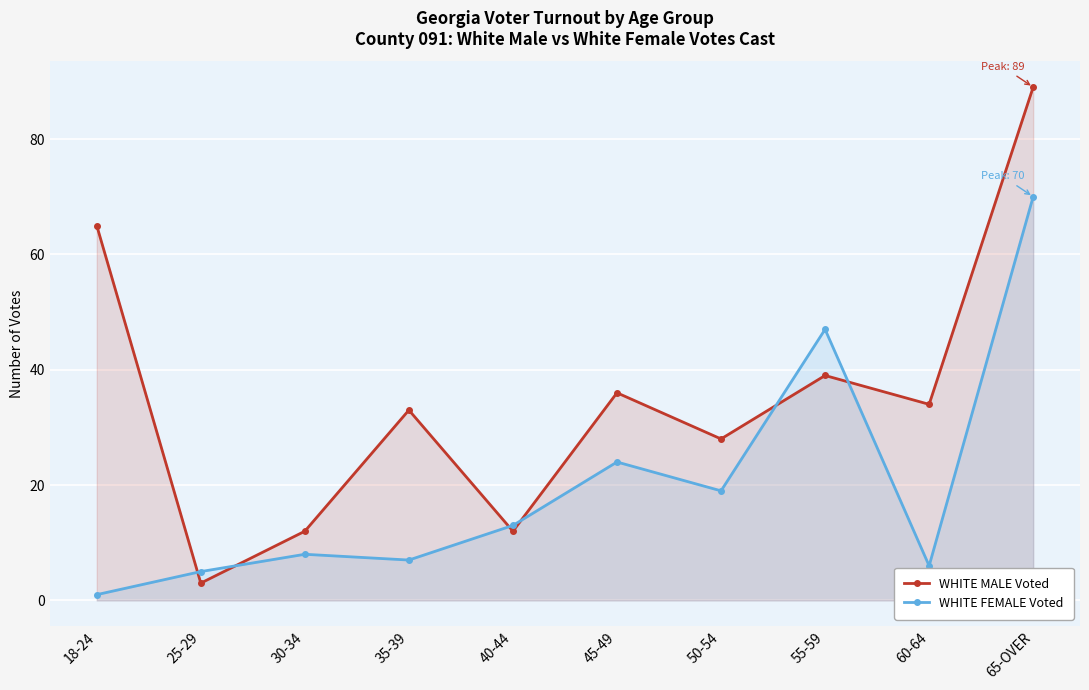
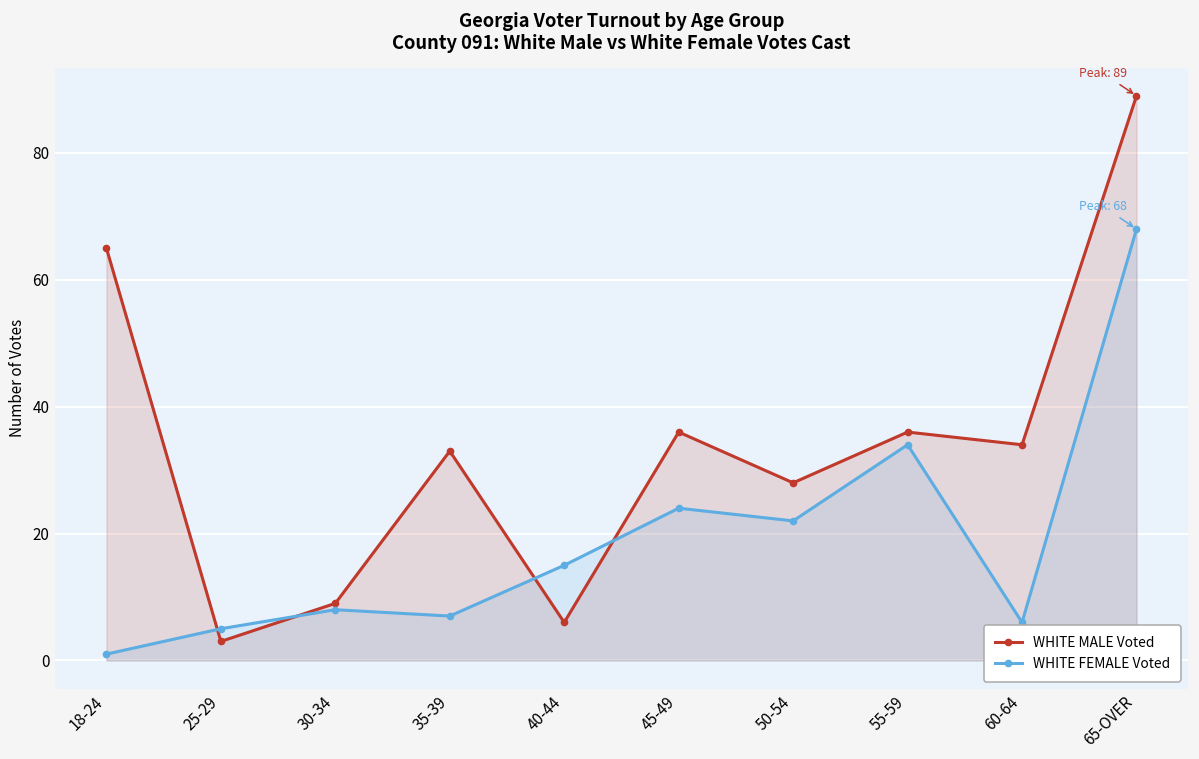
WHITE MALE Voted, 30-34: 12 -> 9
WHITE MALE Voted, 40-44: 12 -> 6
WHITE FEMALE Voted, 40-44: 13 -> 15
WHITE FEMALE Voted, 50-54: 19 -> 22
WHITE MALE Voted, 55-59: 39 -> 36
WHITE FEMALE Voted, 55-59: 47 -> 34
WHITE FEMALE Voted, 65-OVER: 70 -> 68
